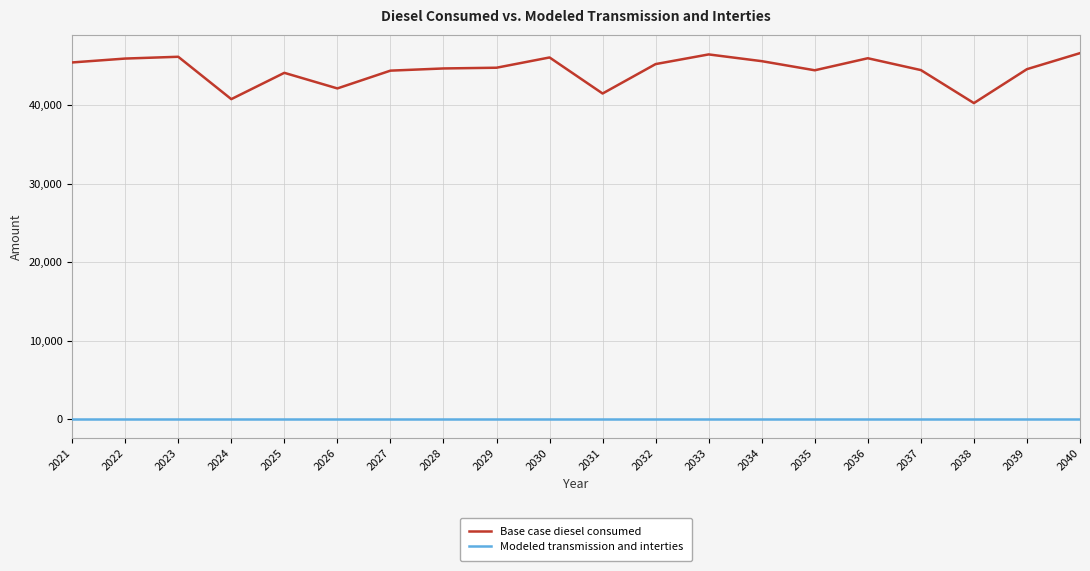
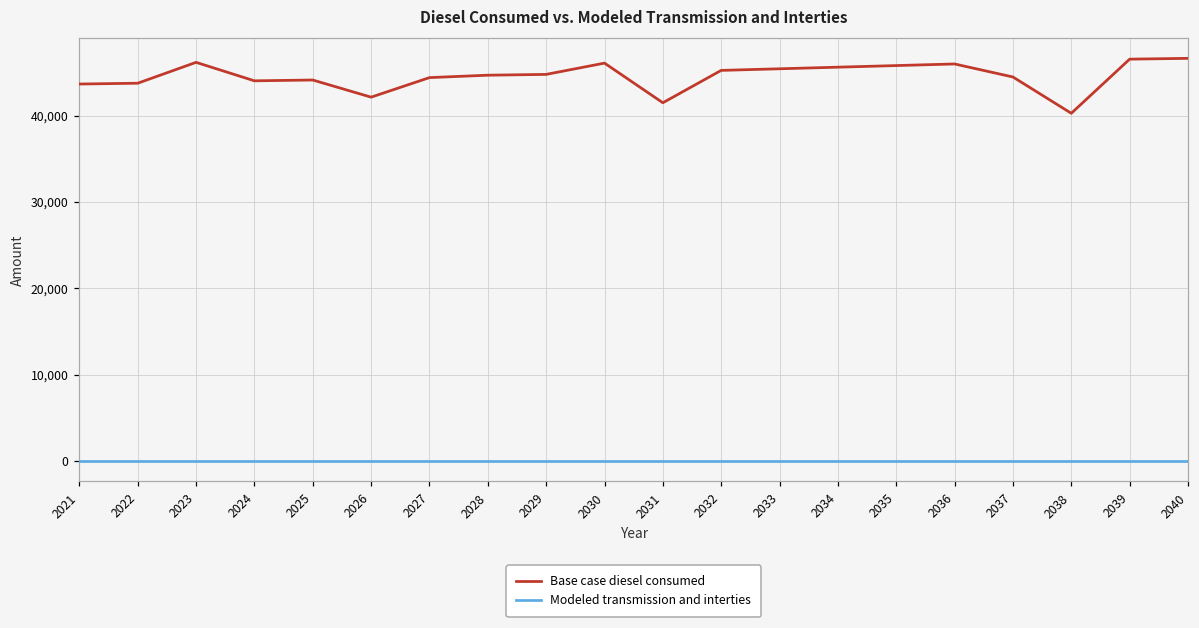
Base case diesel consumed, 2021: 45,000 -> 44,000
Base case diesel consumed, 2022: 46,000 -> 44,000
Base case diesel consumed, 2024: 41,000 -> 44,000
Base case diesel consumed, 2033: 46,000 -> 45,000
Base case diesel consumed, 2035: 44,000 -> 46,000
Base case diesel consumed, 2039: 45,000 -> 47,000
